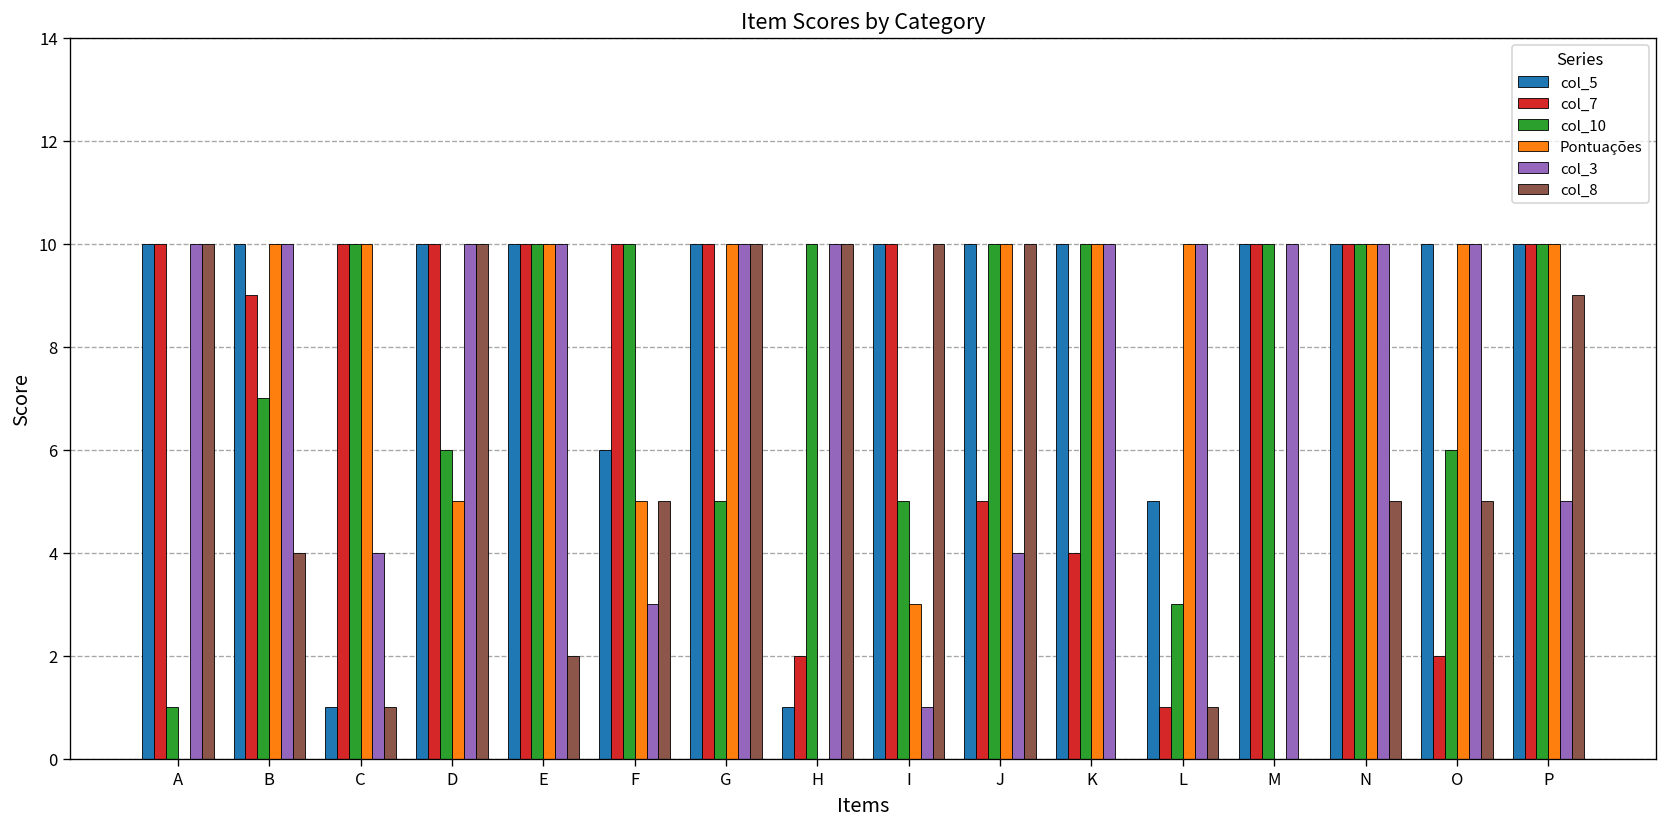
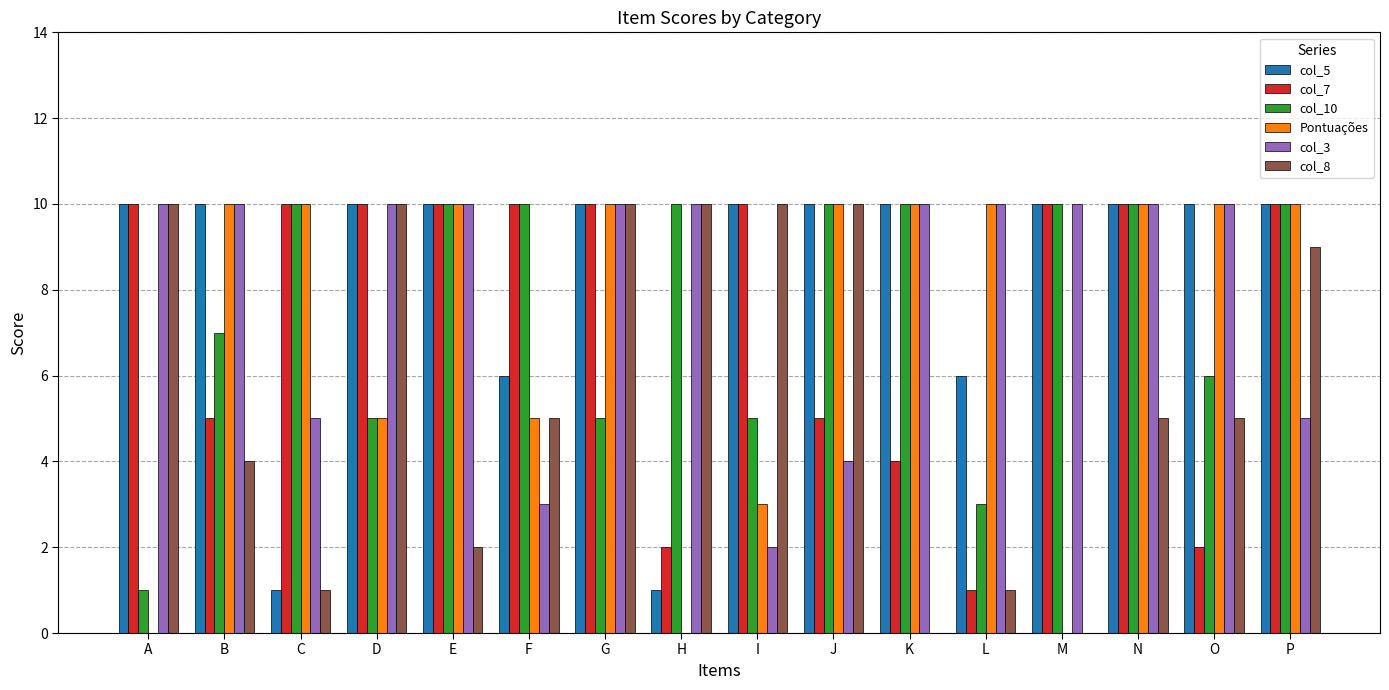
col_7, B: 9 -> 5
col_3, C: 4 -> 5
col_10, D: 6 -> 5
col_3, I: 1 -> 2
col_5, L: 5 -> 6
